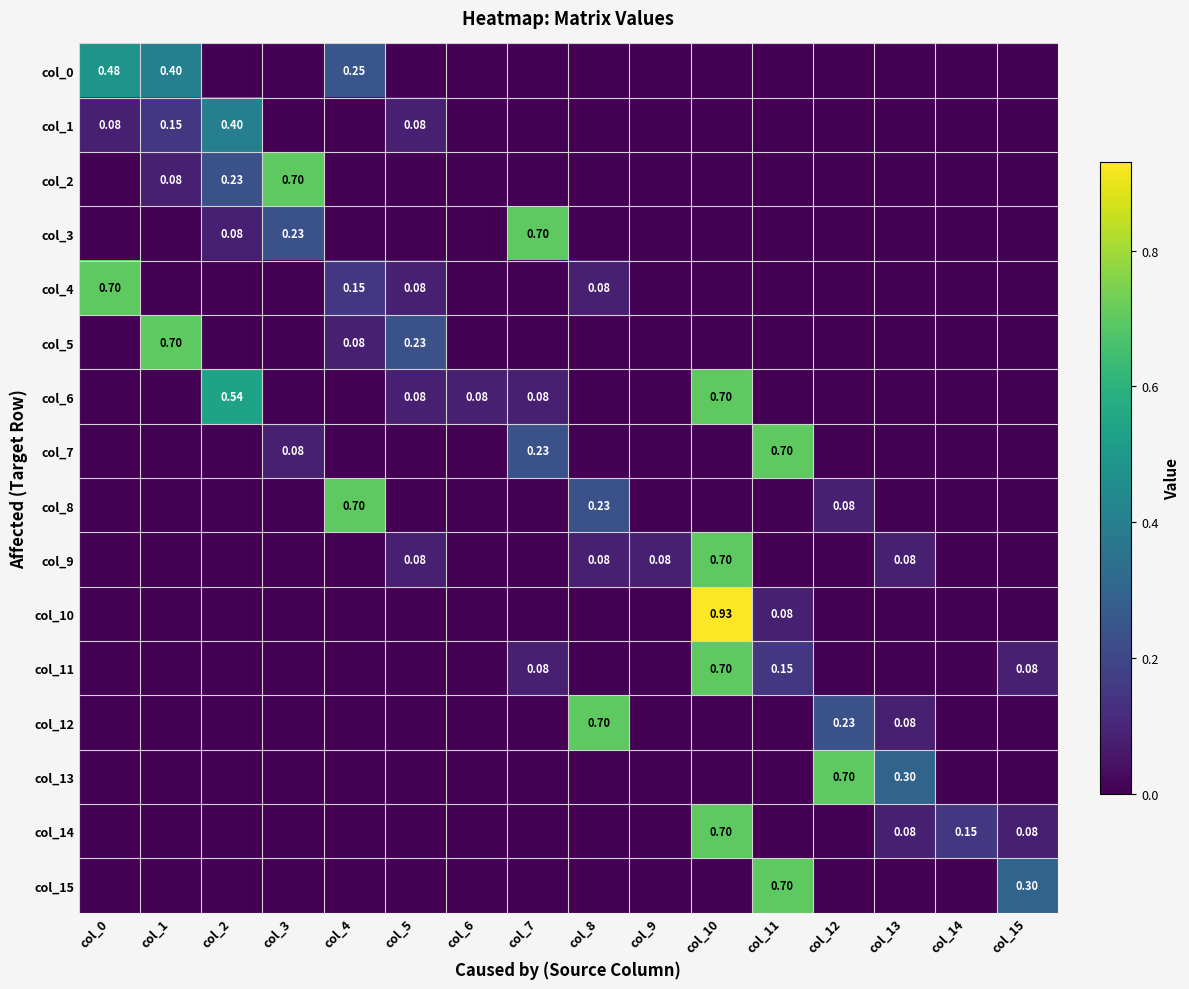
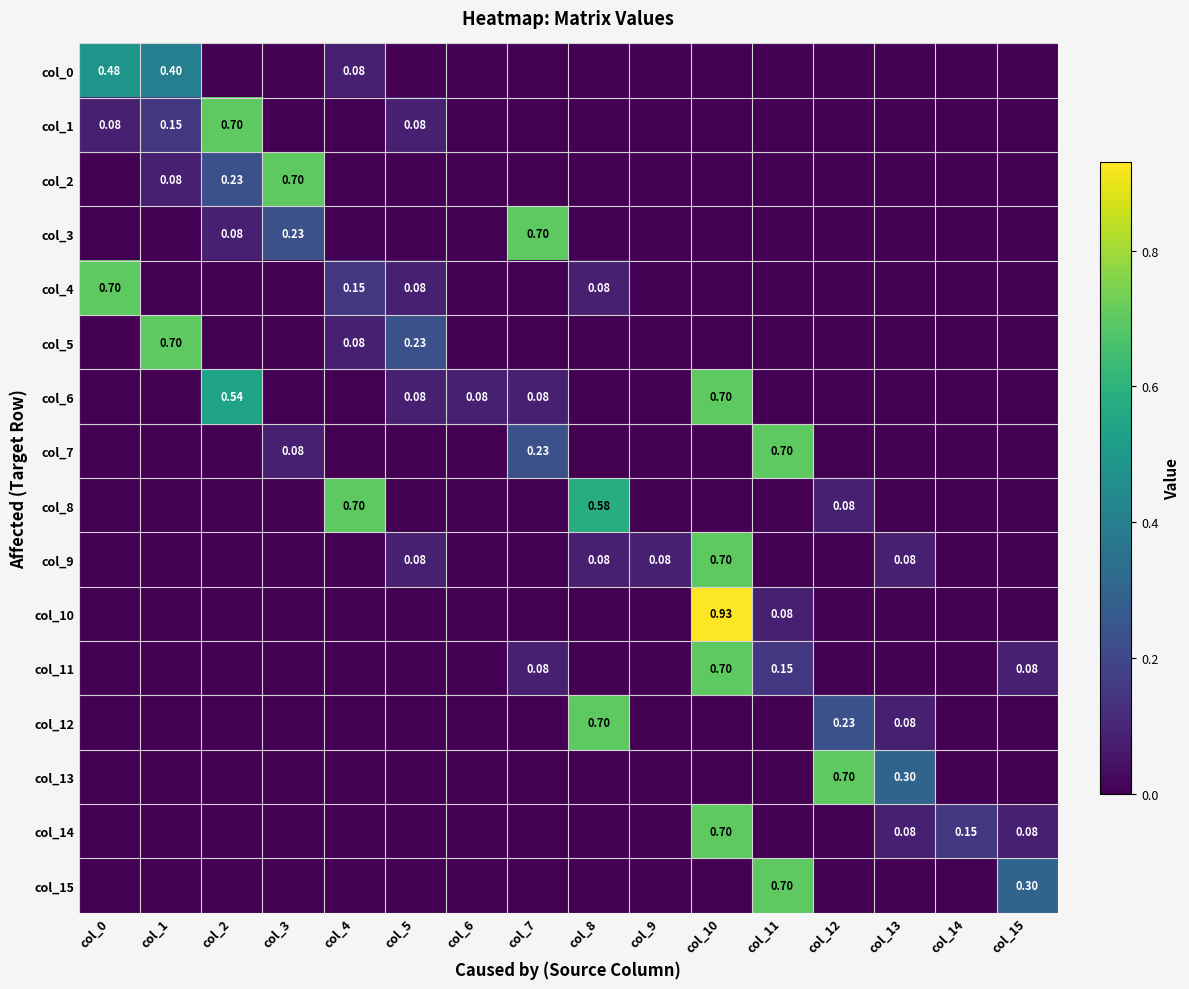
col_0, col_4: 0.25 -> 0.08
col_1, col_2: 0.40 -> 0.70
col_8, col_8: 0.23 -> 0.58
